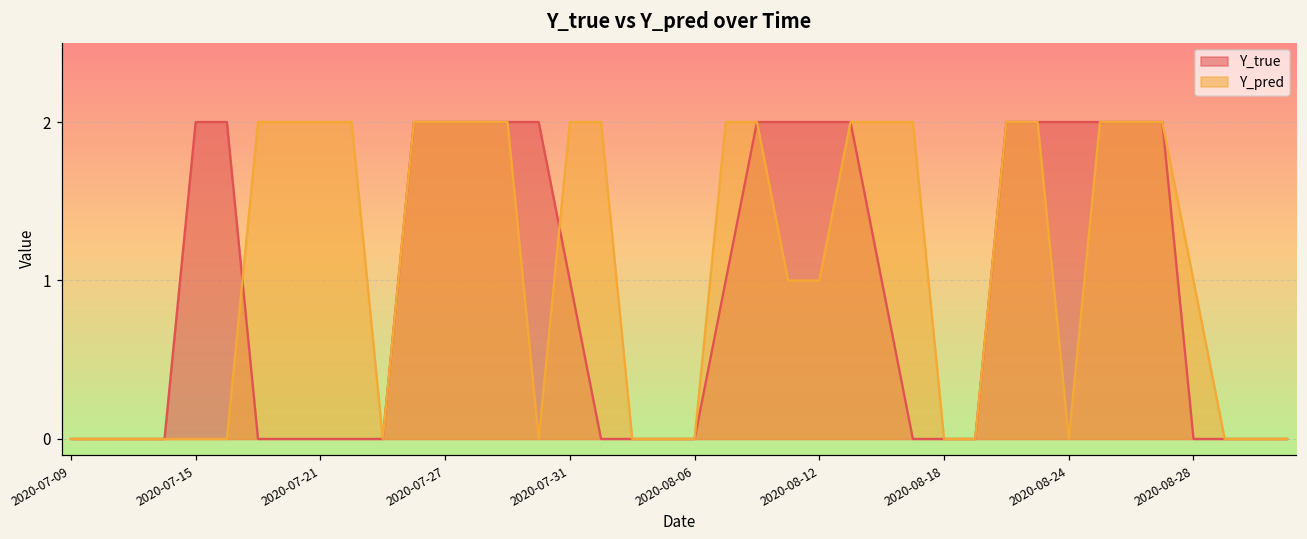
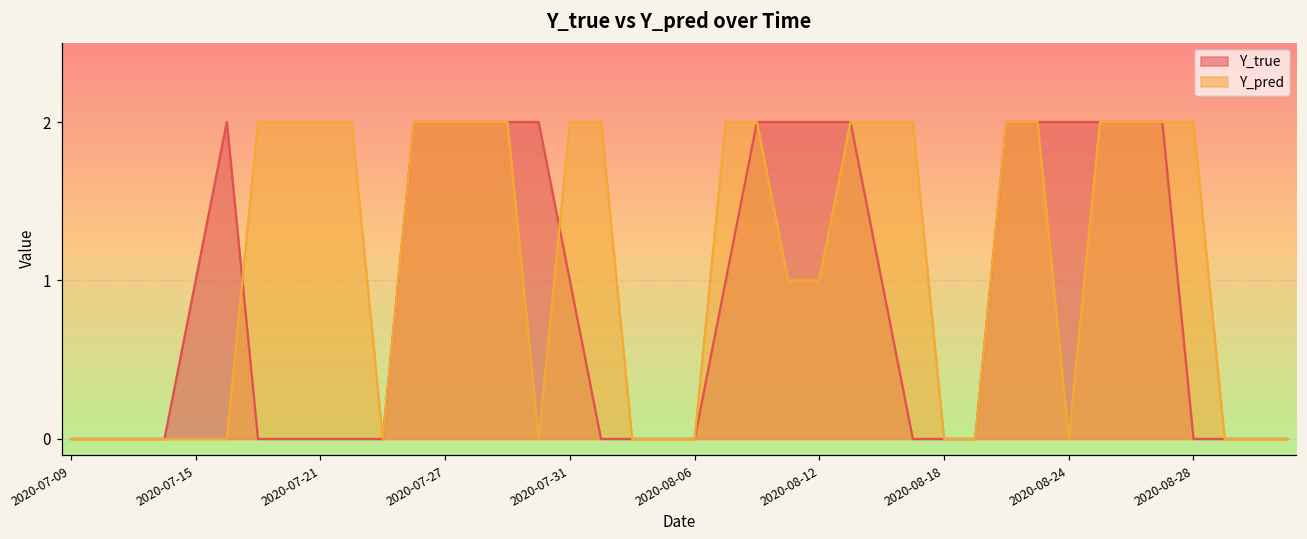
Y_true, 2020-07-15: 2 -> 1
Y_pred, 2020-08-28: 1 -> 2
